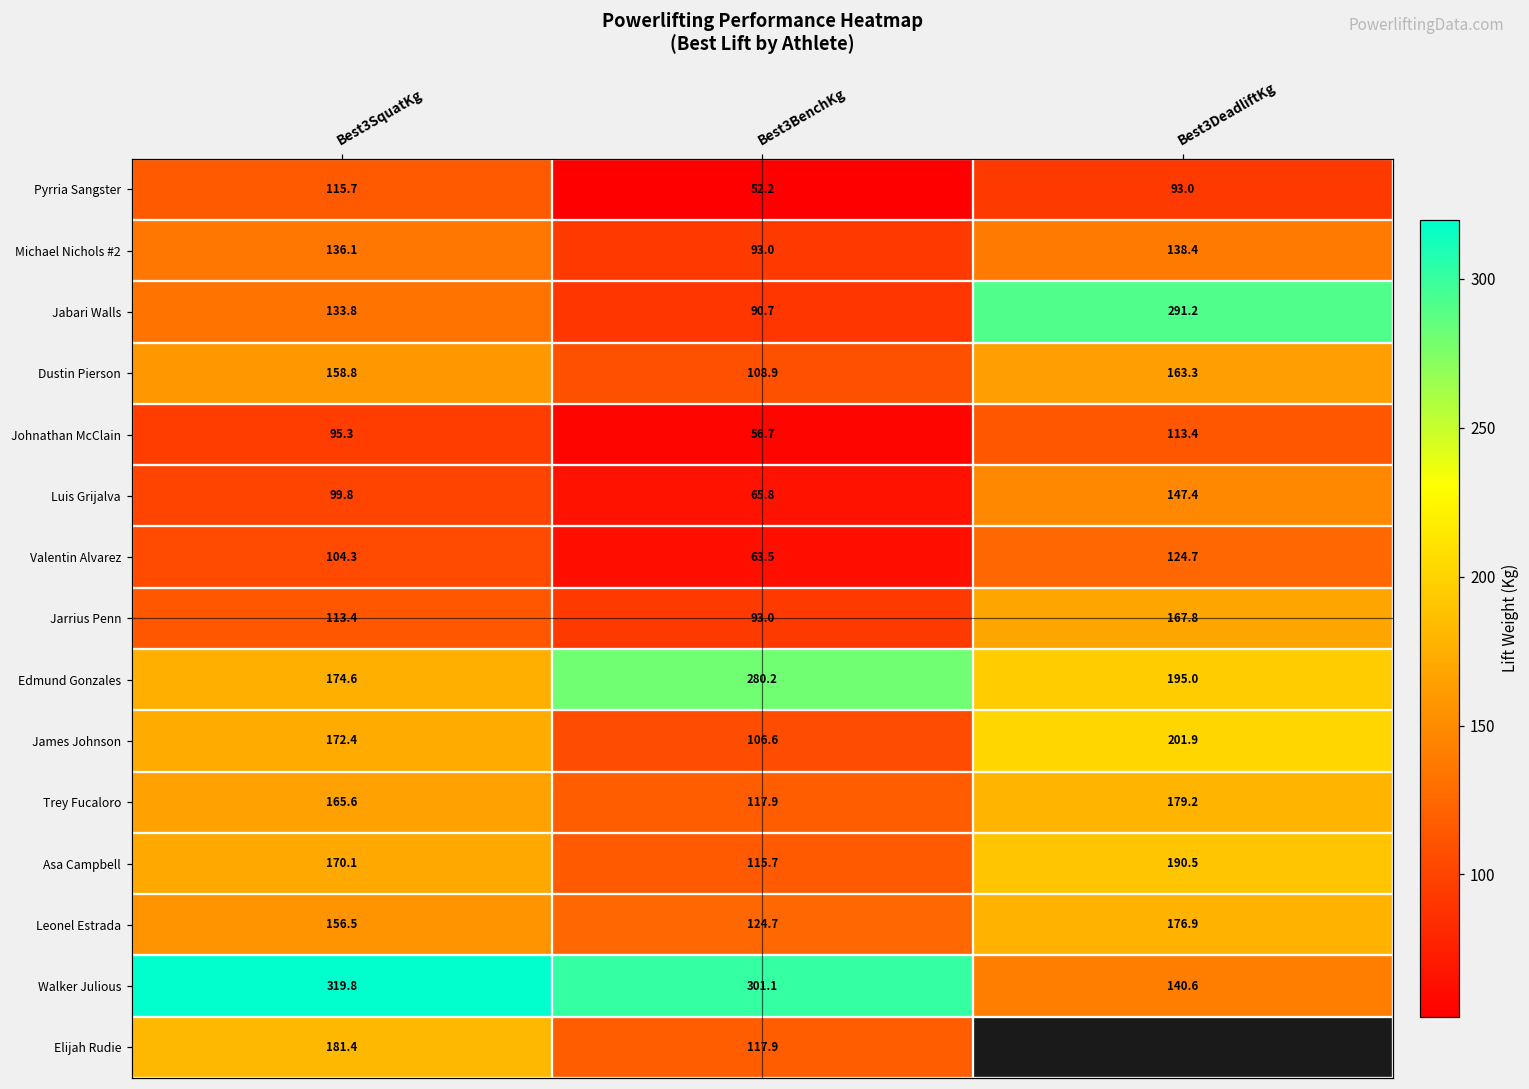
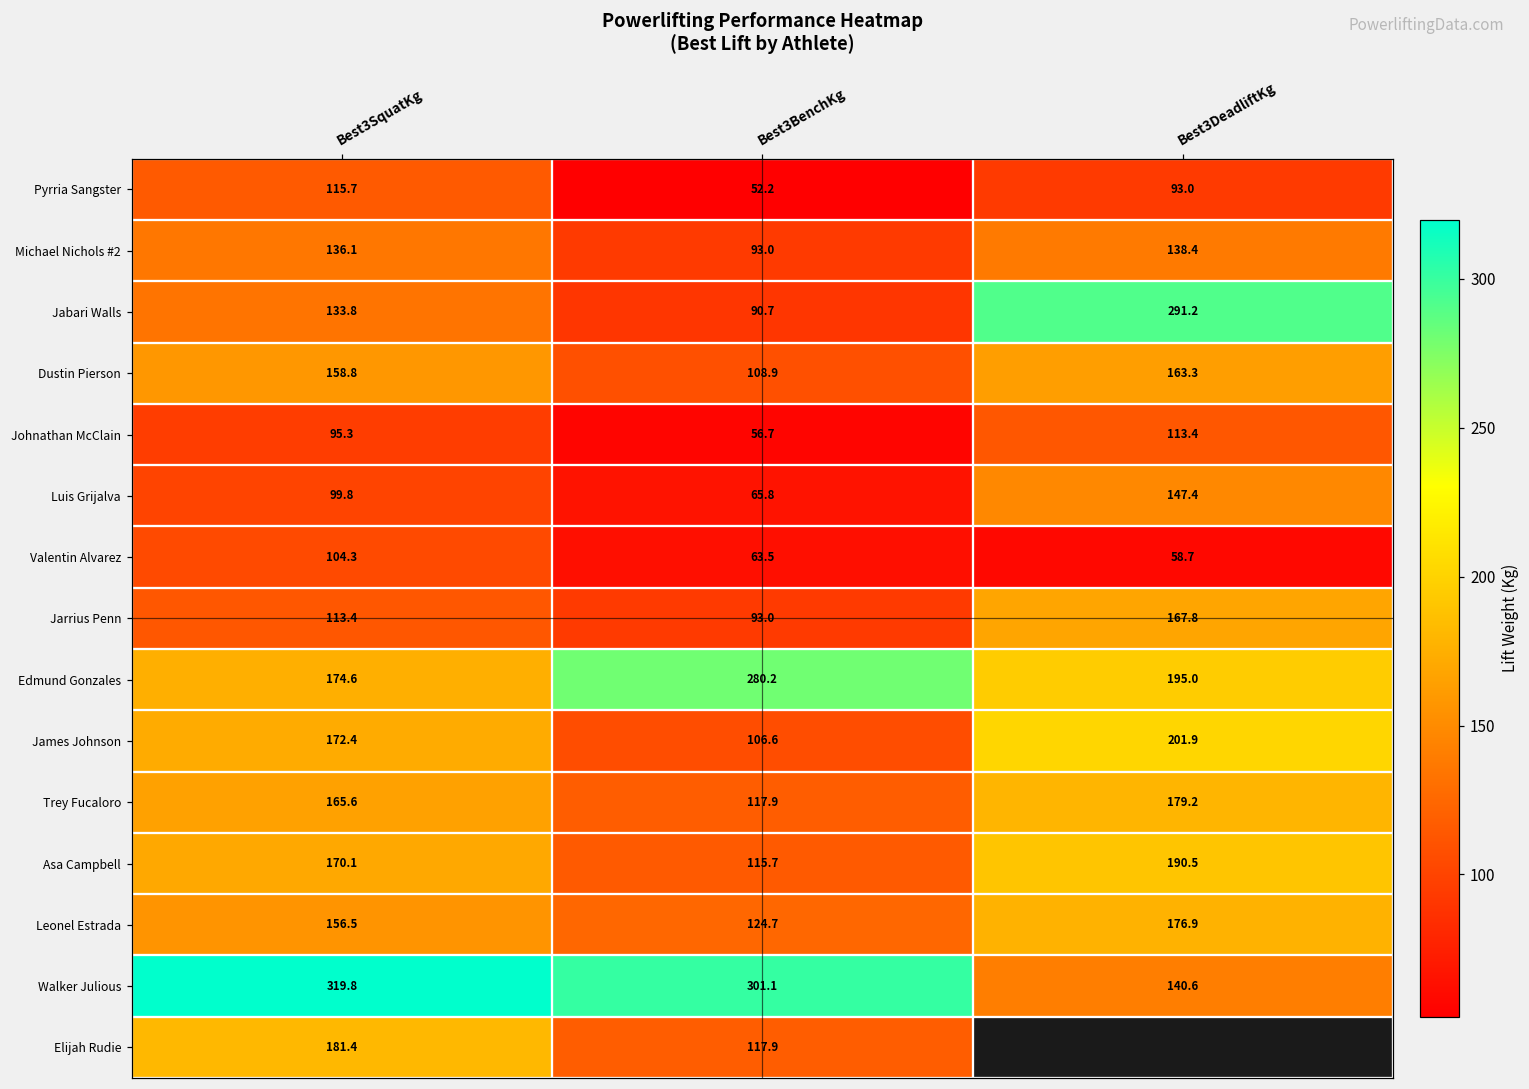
Valentin Alvarez, Best3DeadliftKg: 124.7 -> 58.7
